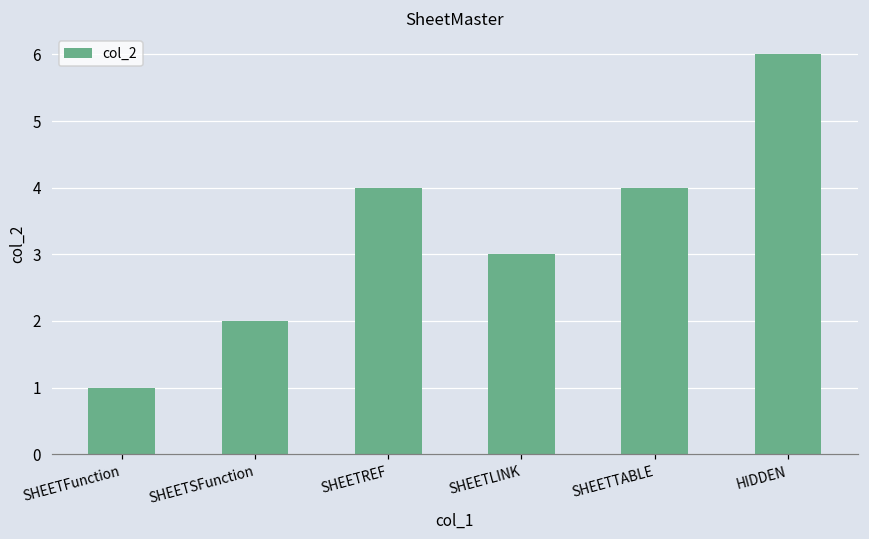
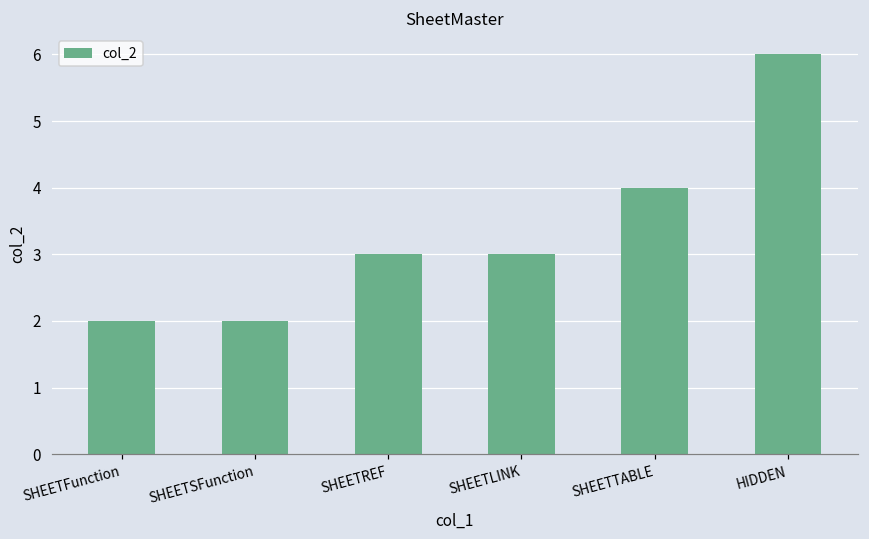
SHEETFunction: 1 -> 2
SHEETREF: 4 -> 3
